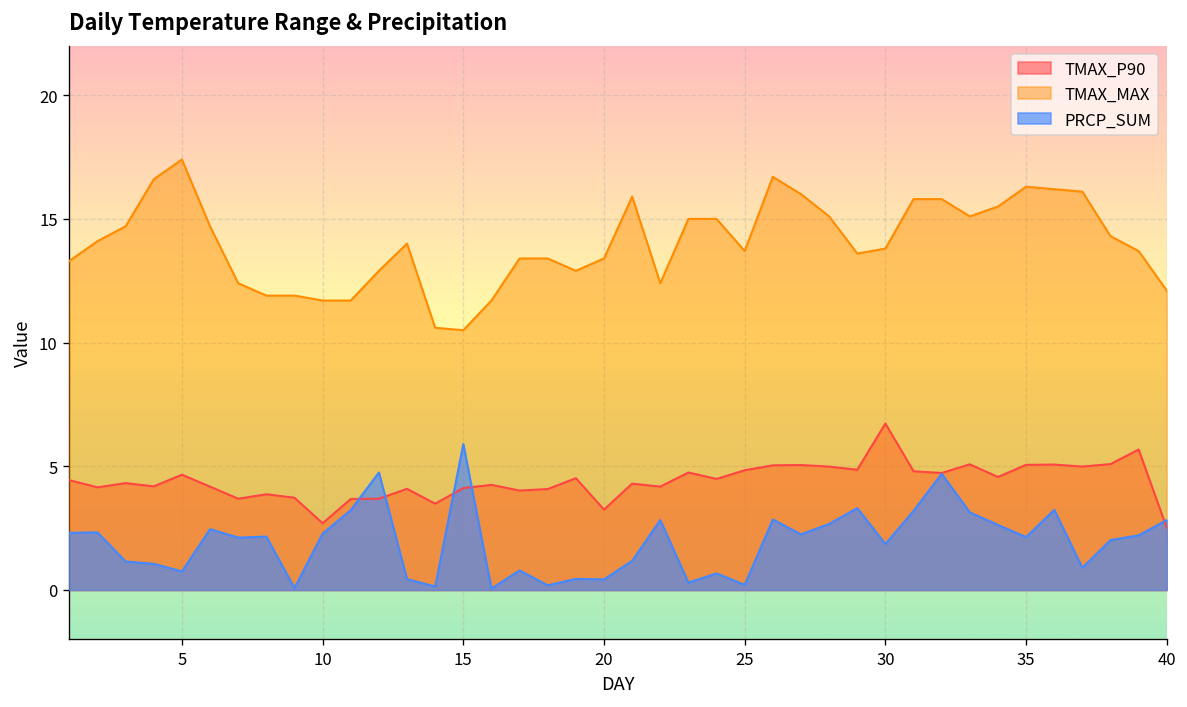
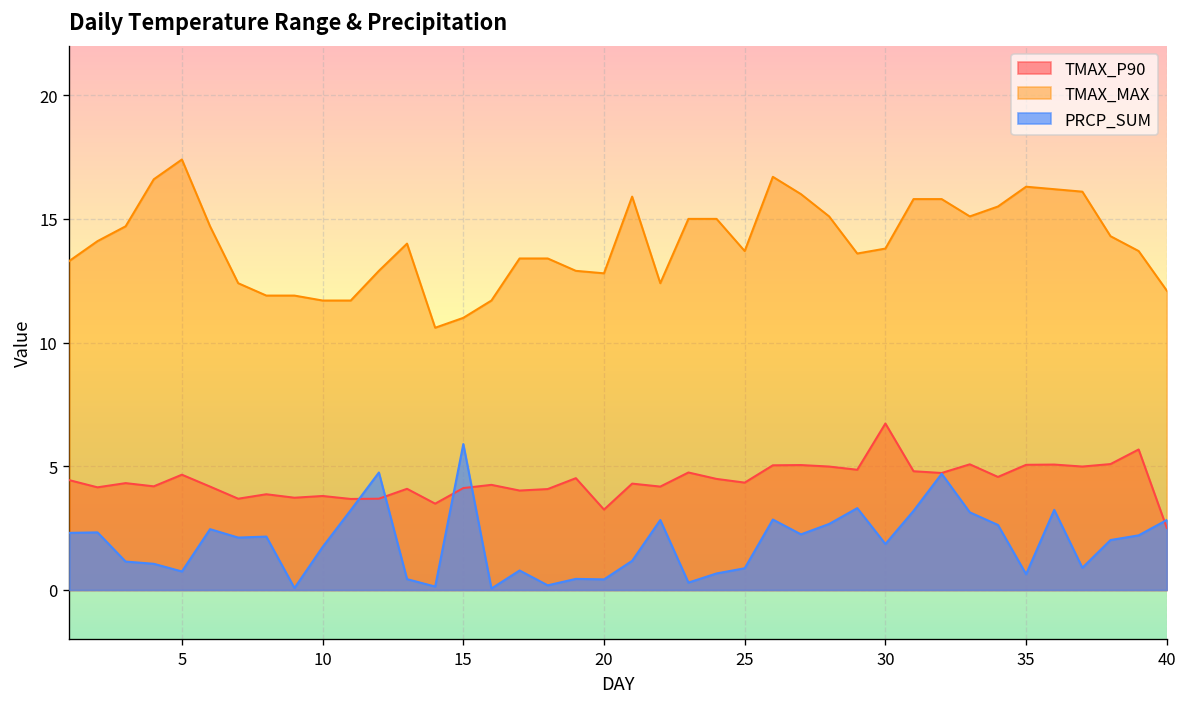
TMAX_P90, 10: 2.7 -> 3.8
PRCP_SUM, 10: 2.3 -> 1.7
TMAX_MAX, 15: 10.5 -> 11.0
TMAX_MAX, 20: 13.4 -> 12.8
TMAX_P90, 25: 4.8 -> 4.3
PRCP_SUM, 25: 0.2 -> 0.9
PRCP_SUM, 35: 2.1 -> 0.6
